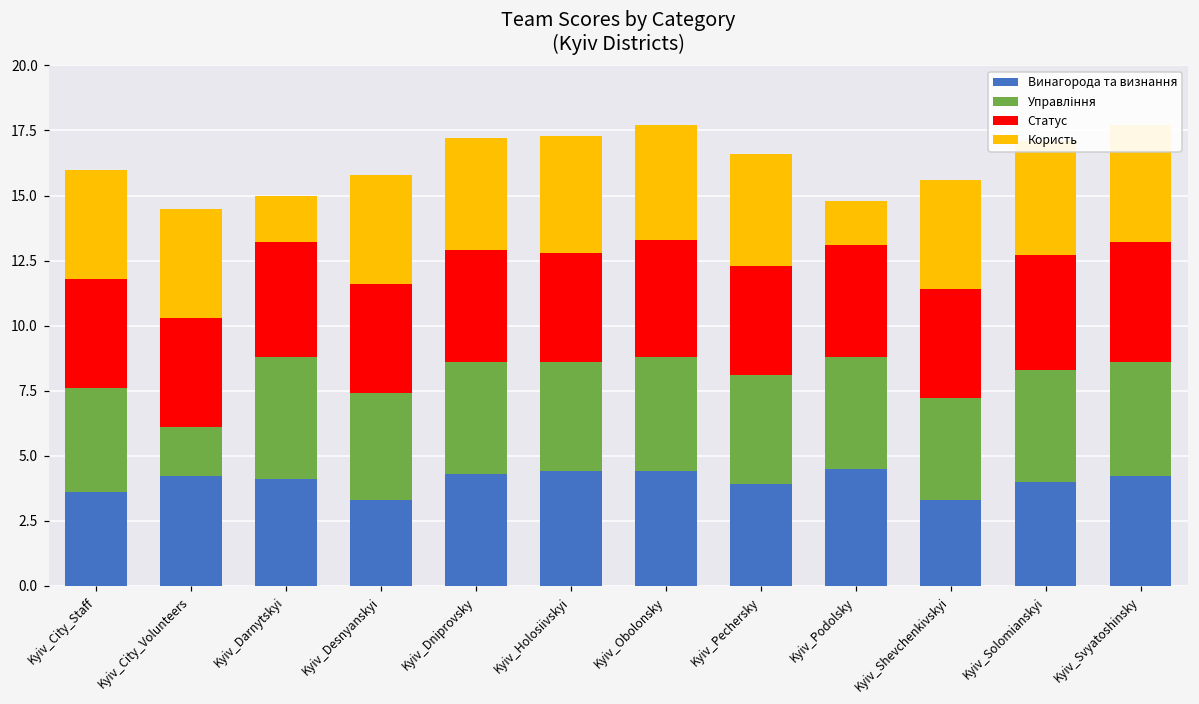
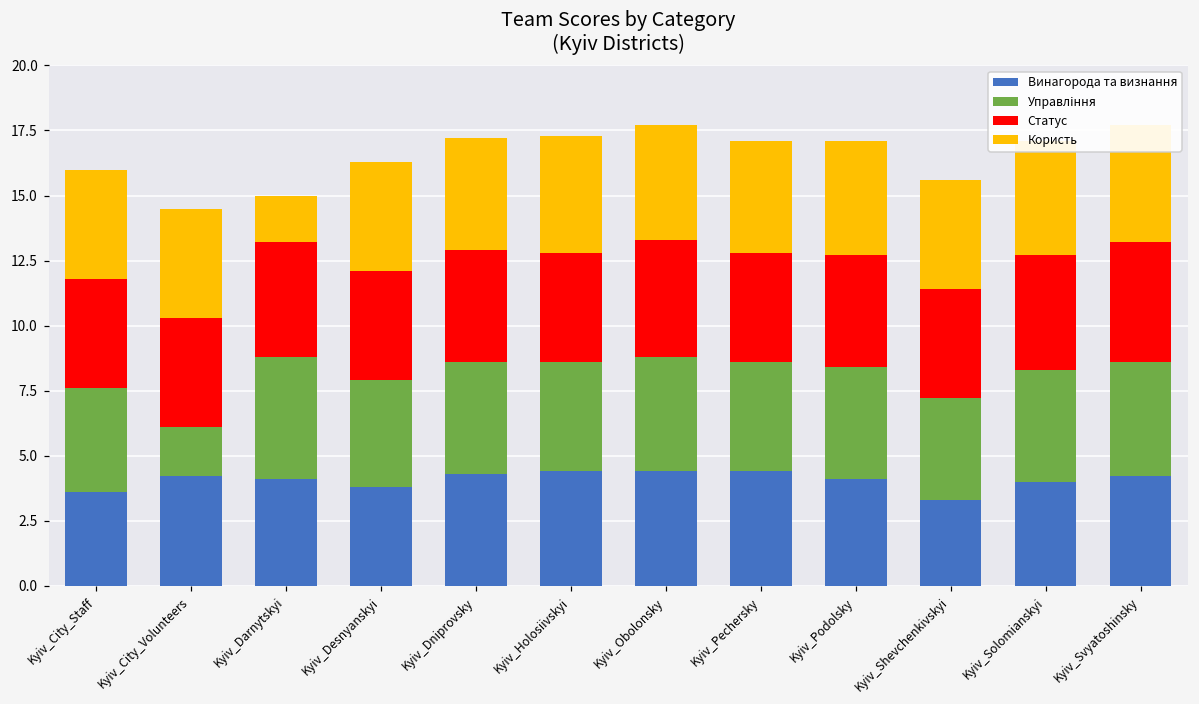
Винагорода та визнання, Kyiv_Desnyanskyi: 3.3 -> 3.8
Винагорода та визнання, Kyiv_Pechersky: 3.9 -> 4.4
Винагорода та визнання, Kyiv_Podolsky: 4.5 -> 4.1
Користь, Kyiv_Podolsky: 1.7 -> 4.4
